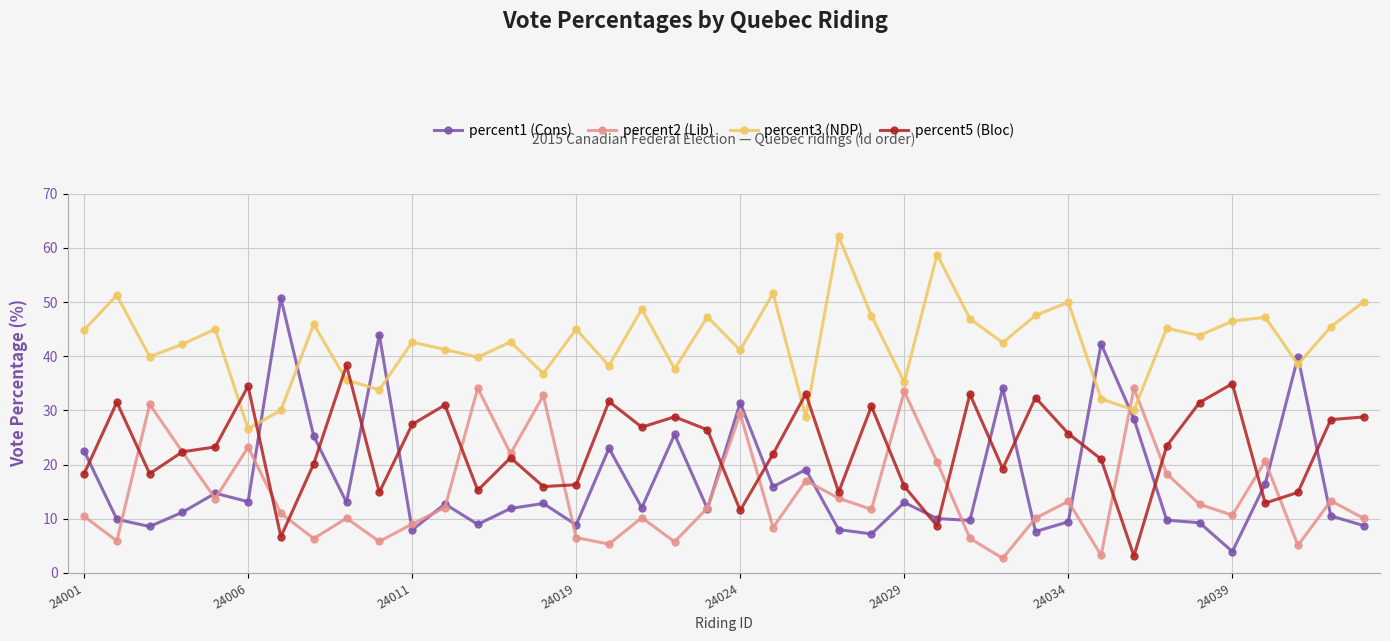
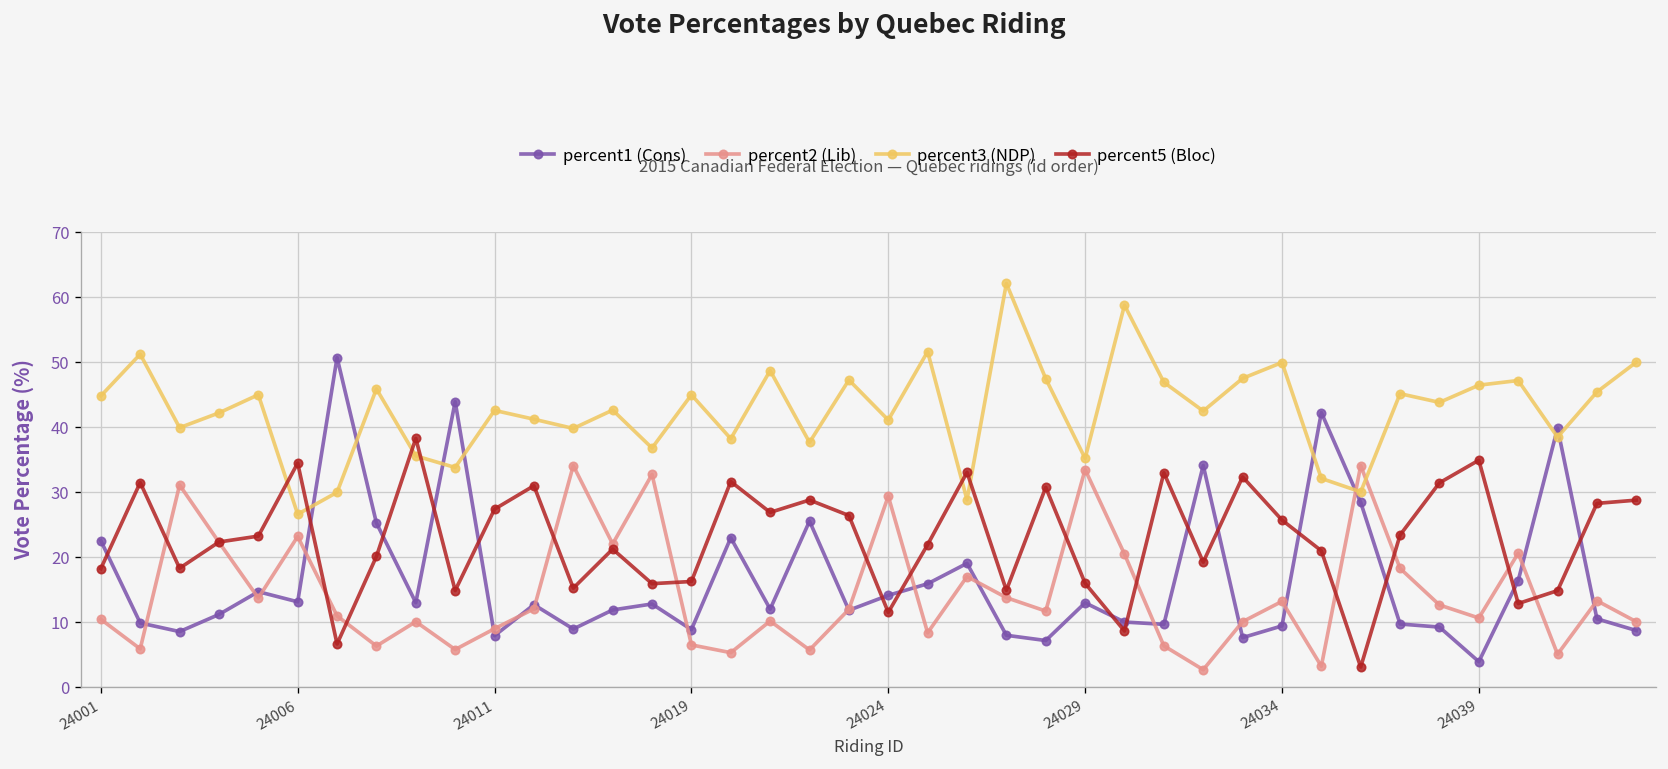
percent1 (Cons), 24024: 31 -> 14
